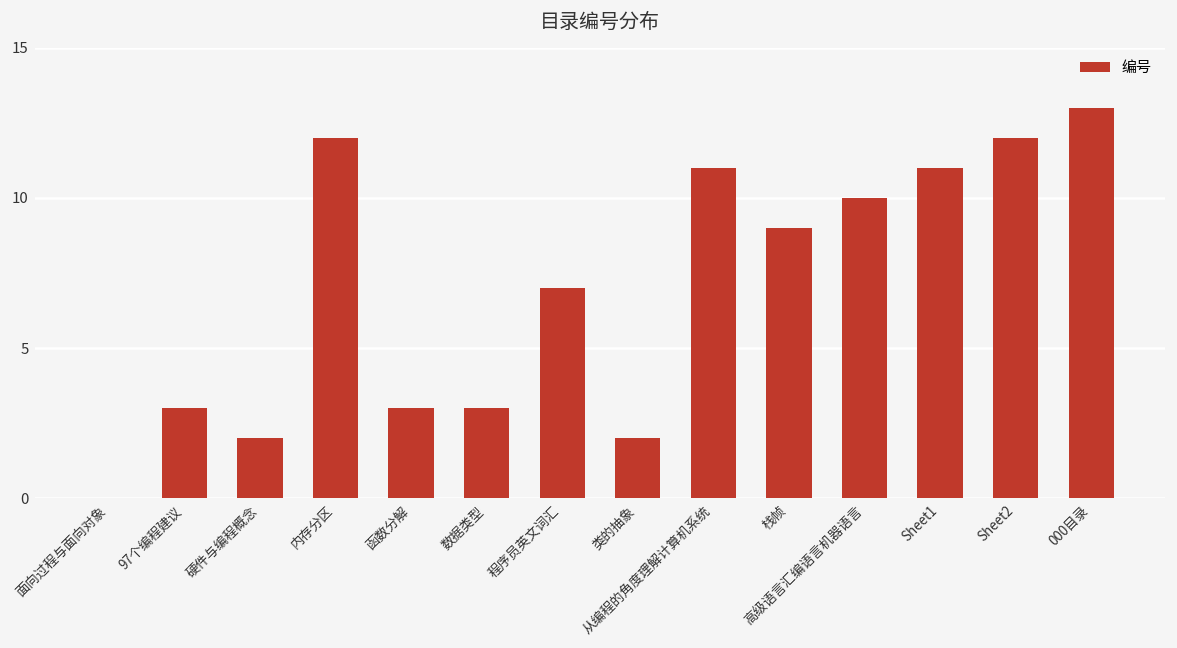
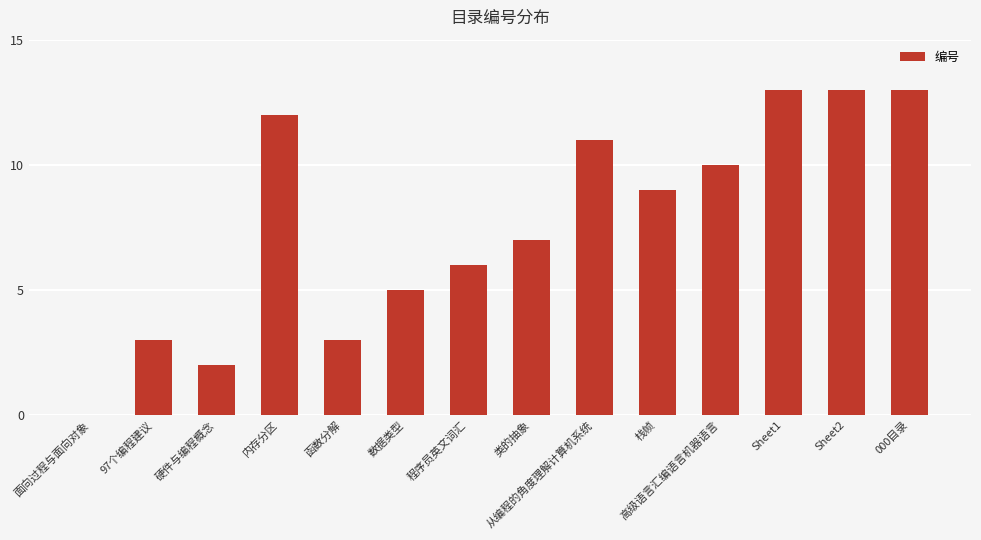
数据类型: 3 -> 5
程序员英文词汇: 7 -> 6
类的抽象: 2 -> 7
Sheet1: 11 -> 13
Sheet2: 12 -> 13
